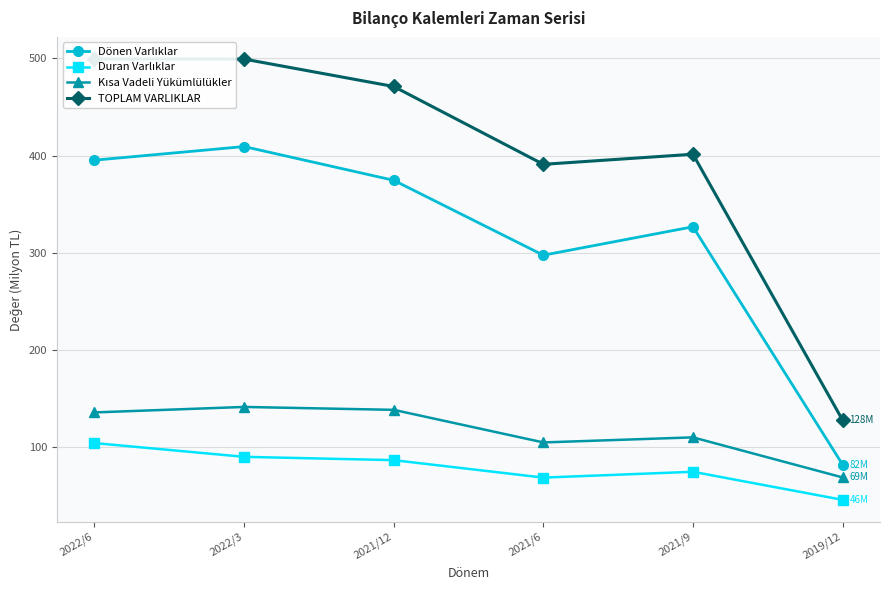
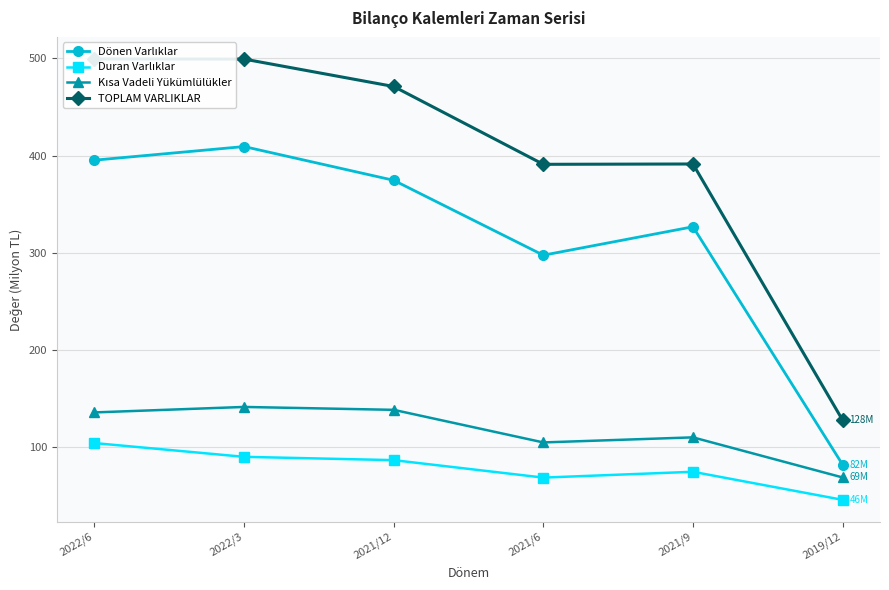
TOPLAM VARLIKLAR, 2021/9: 400 -> 390
